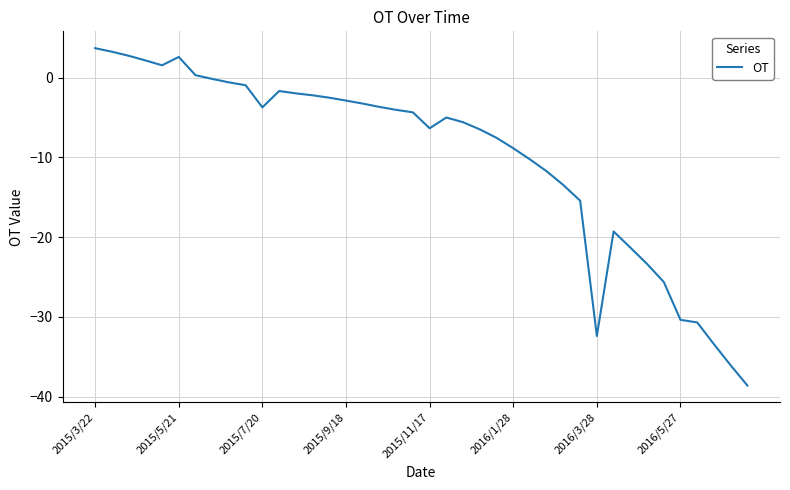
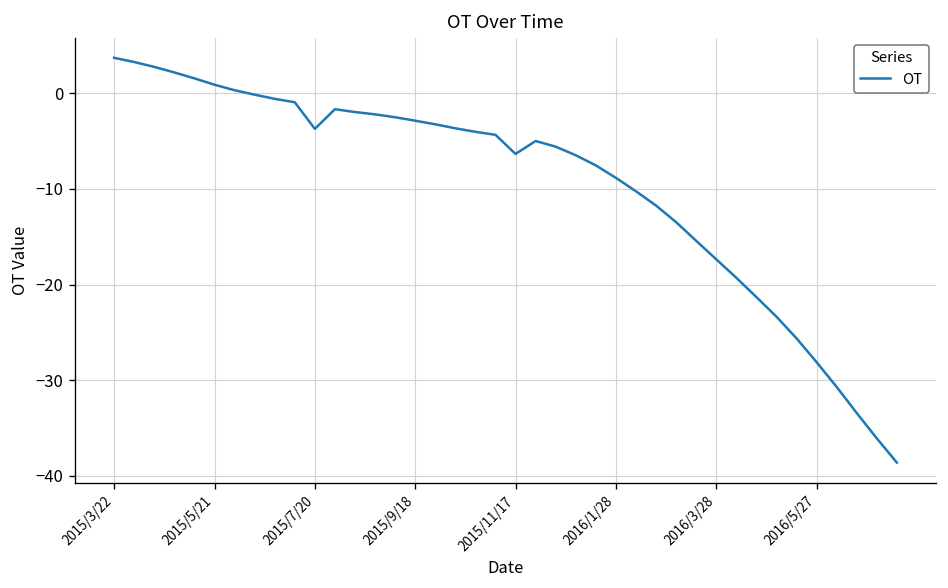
2015/5/21: 3 -> 1
2016/3/28: -32 -> -17
2016/5/27: -30 -> -28
